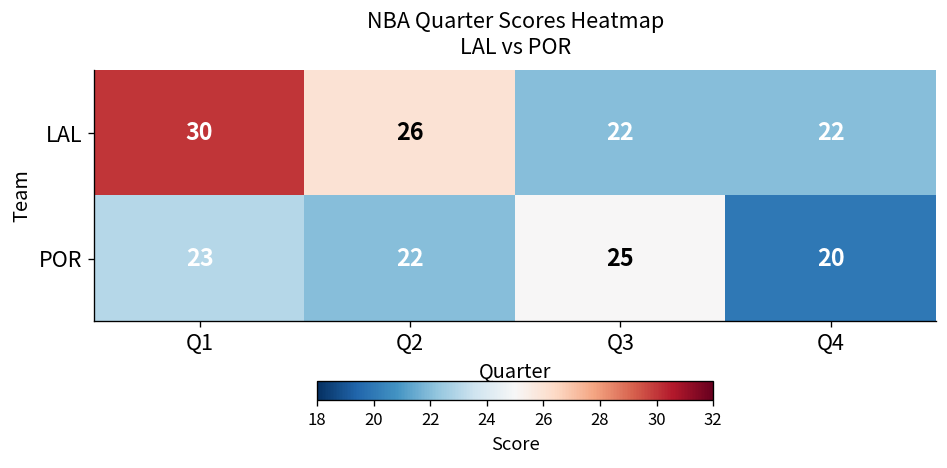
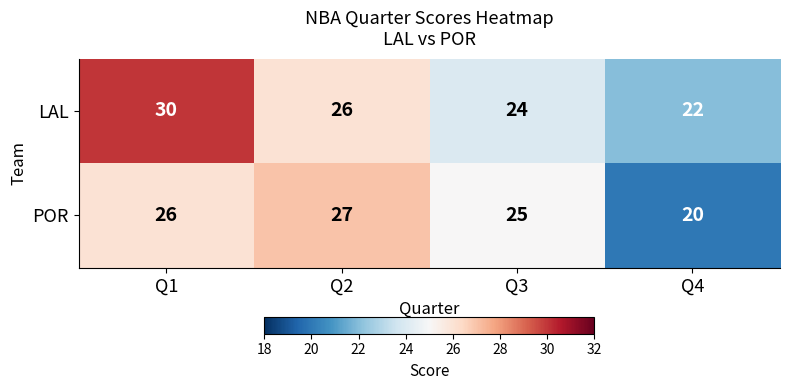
LAL, Q3: 22 -> 24
POR, Q1: 23 -> 26
POR, Q2: 22 -> 27
